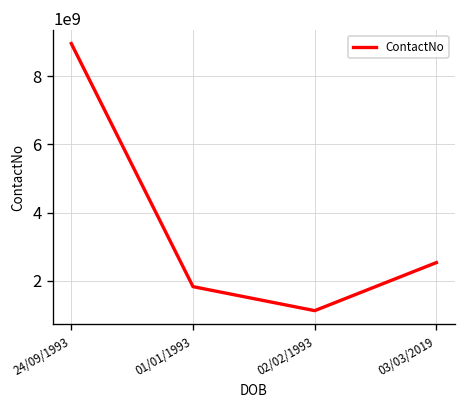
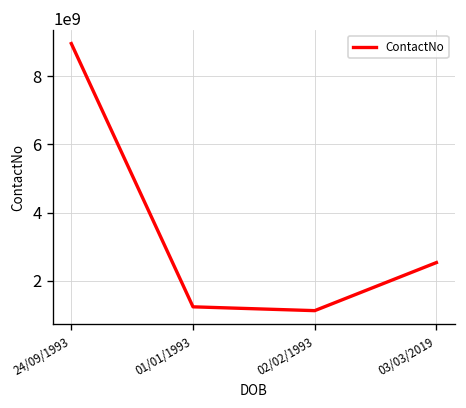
01/01/1993: 1800000000 -> 1200000000
